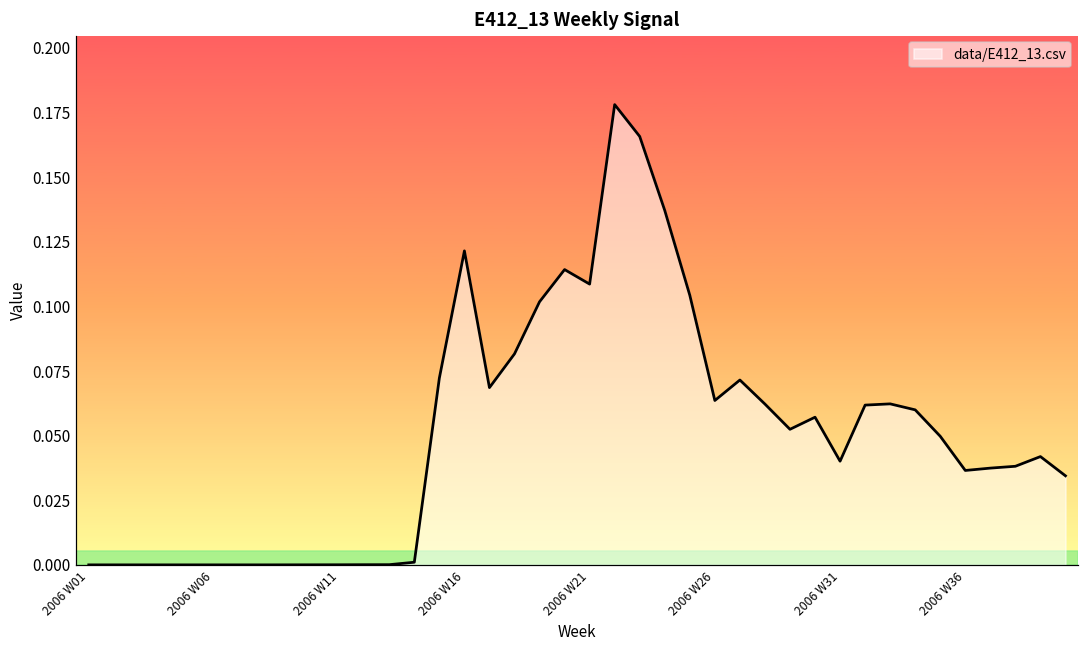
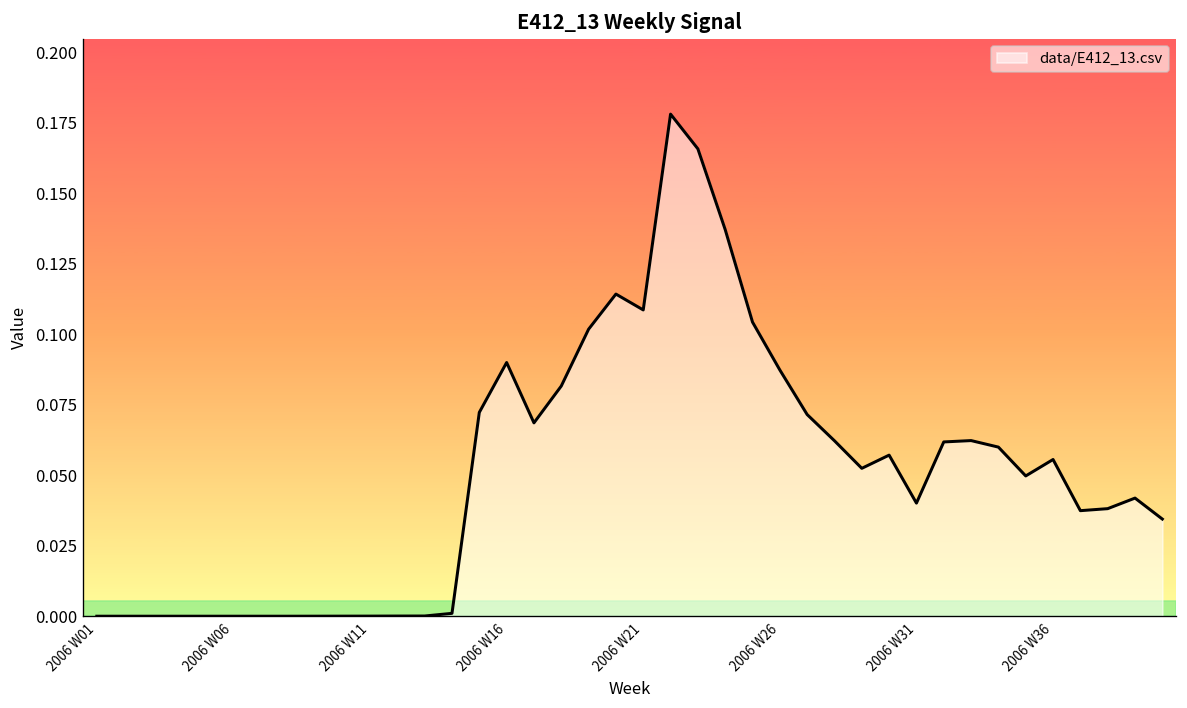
2006 W16: 0.121 -> 0.090
2006 W26: 0.064 -> 0.087
2006 W36: 0.037 -> 0.056
